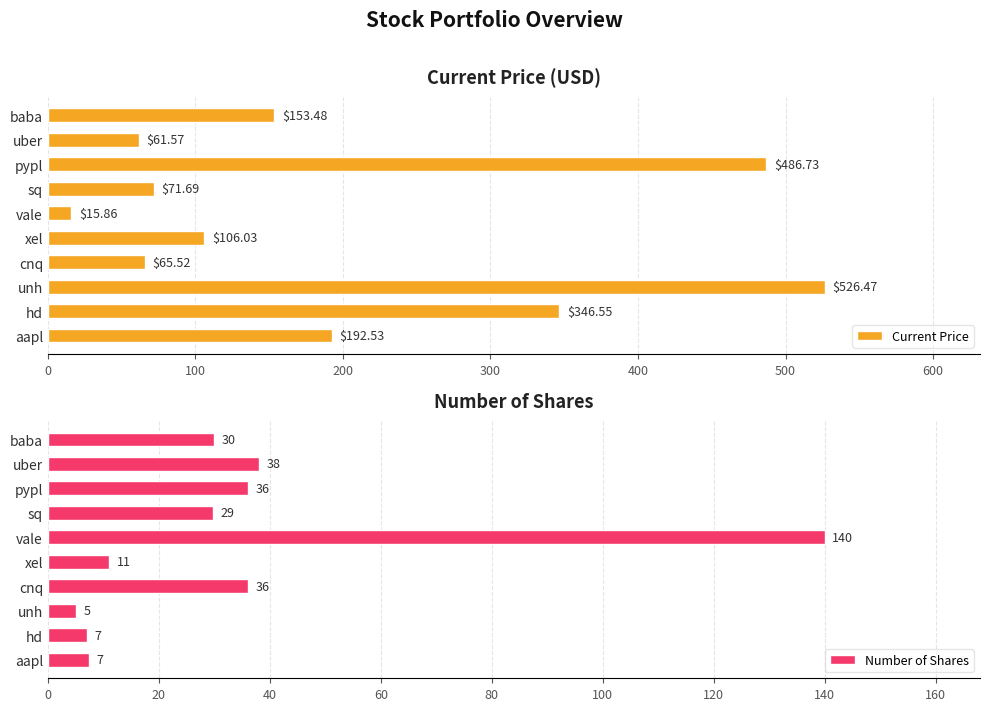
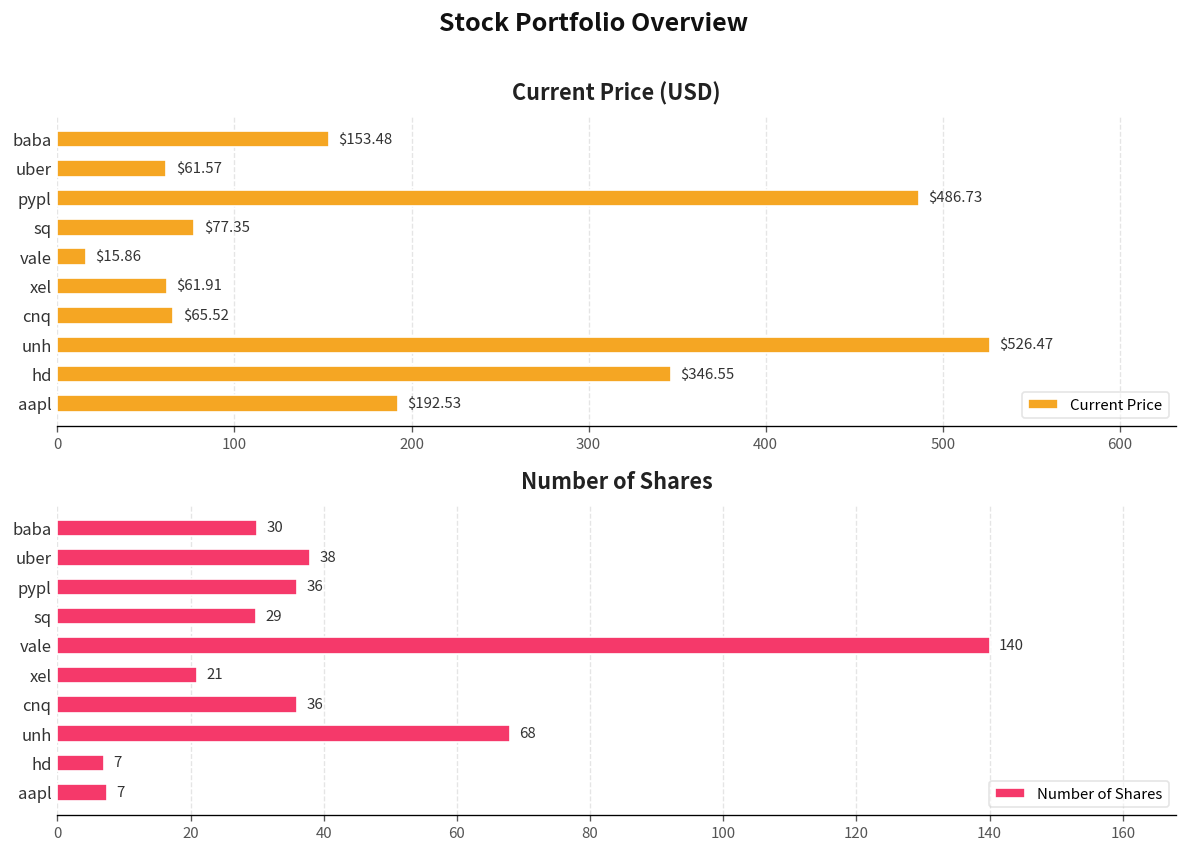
Current Price (USD), sq: $71.69 -> $77.35
Current Price (USD), xel: $106.03 -> $61.91
Number of Shares, xel: 11 -> 21
Number of Shares, unh: 5 -> 68
